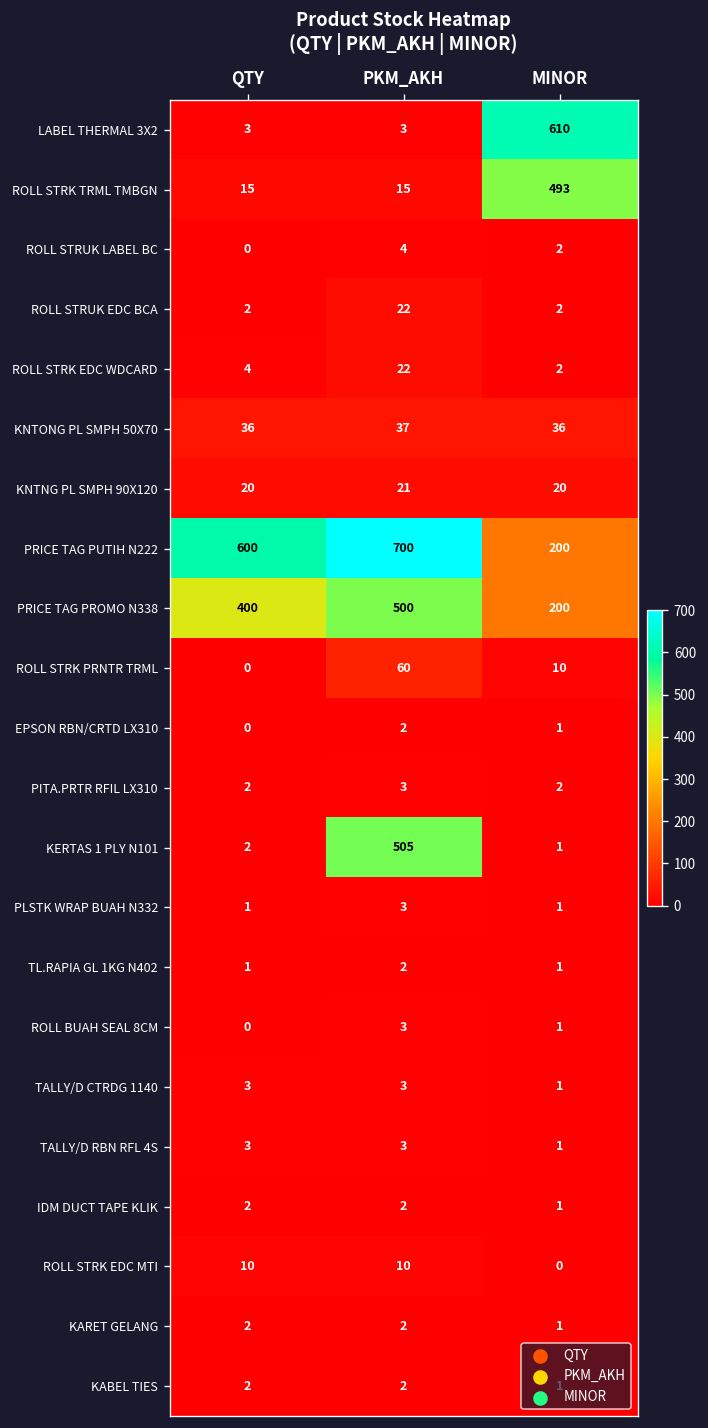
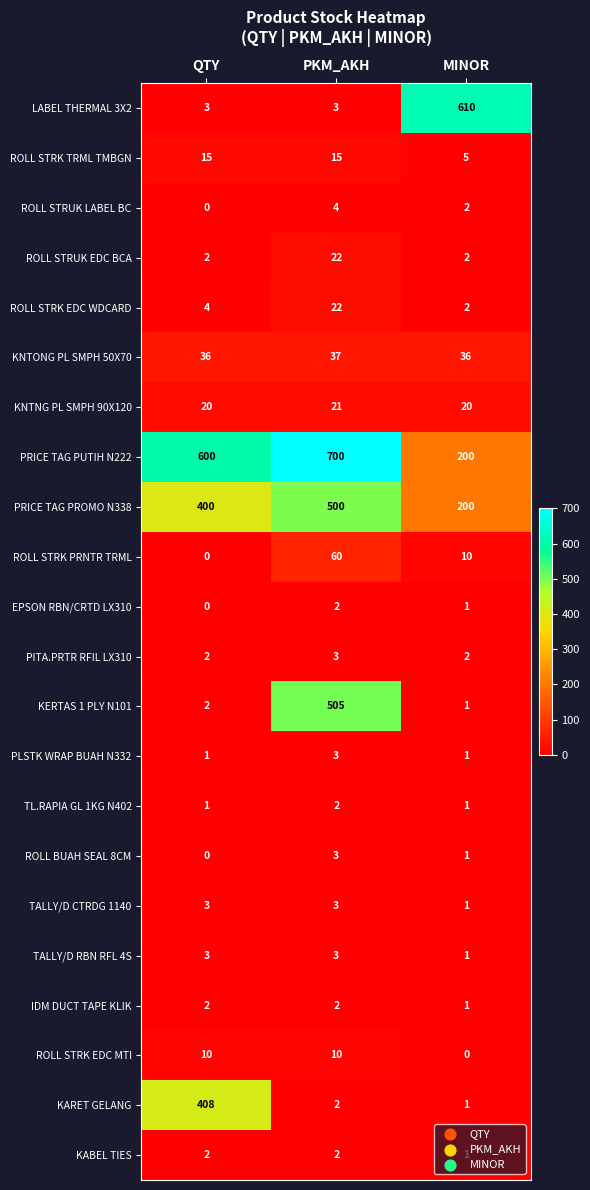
ROLL STRK TRML TMBGN, MINOR: 493 -> 5
KARET GELANG, QTY: 2 -> 408
